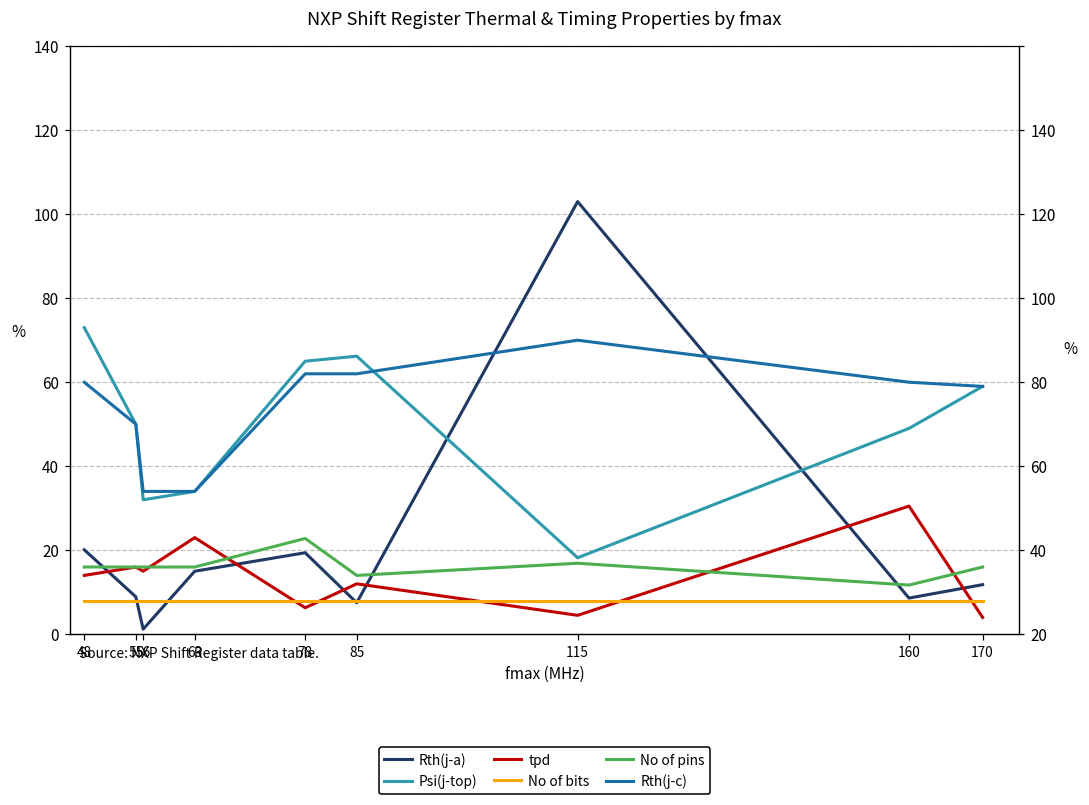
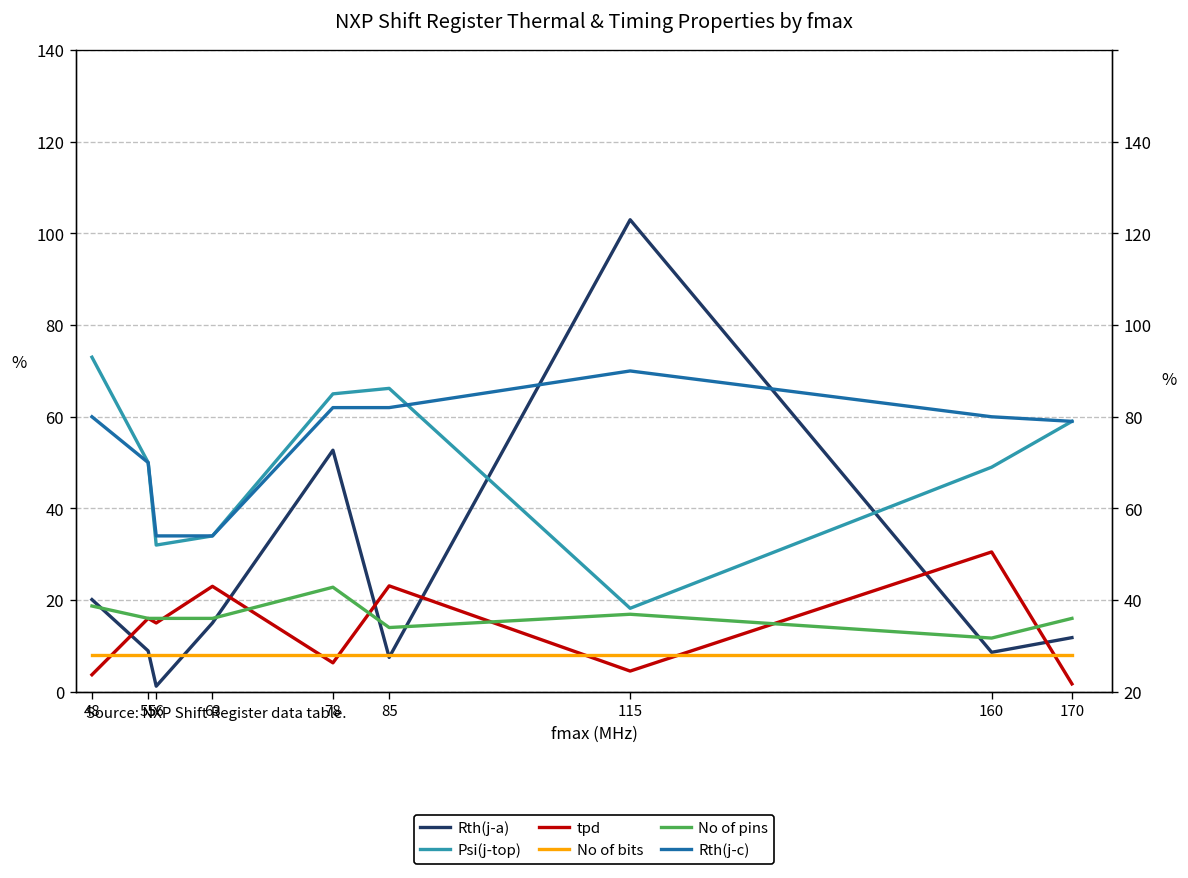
tpd, 48: 14 -> 4
No of pins, 48: 16 -> 19
Rth(j-a), 78: 19 -> 53
tpd, 85: 12 -> 23
tpd, 170: 4 -> 2
